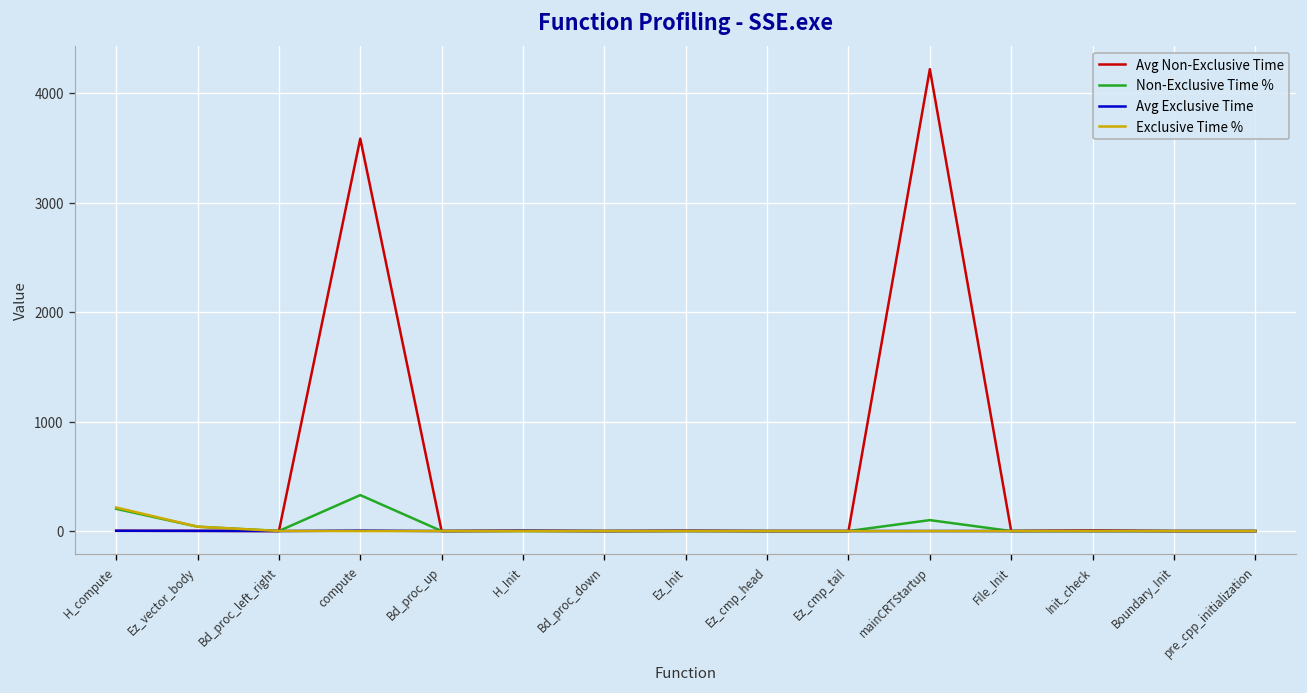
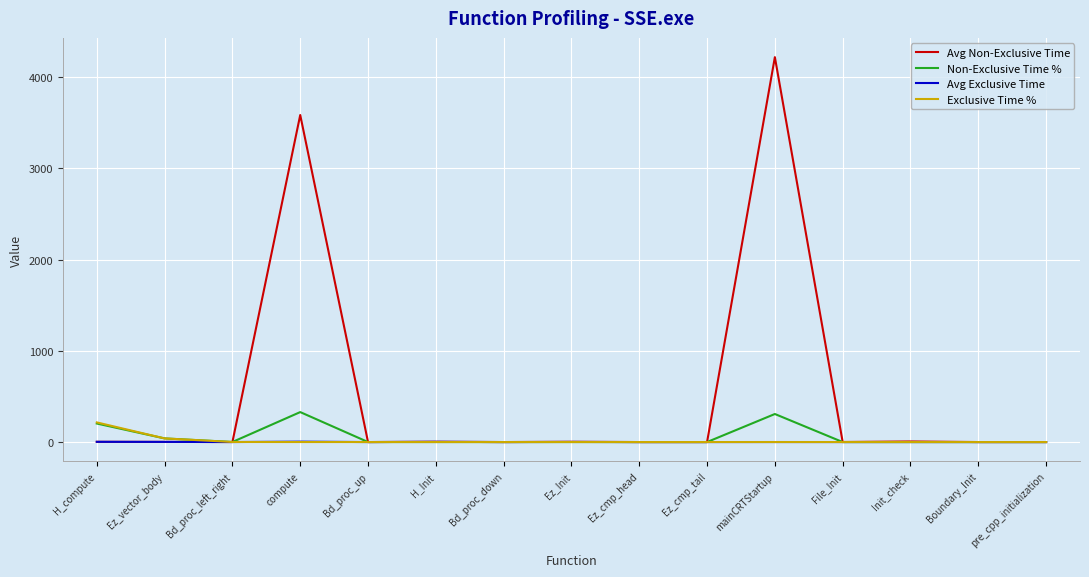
Non-Exclusive Time %, mainCRTStartup: 100 -> 300
